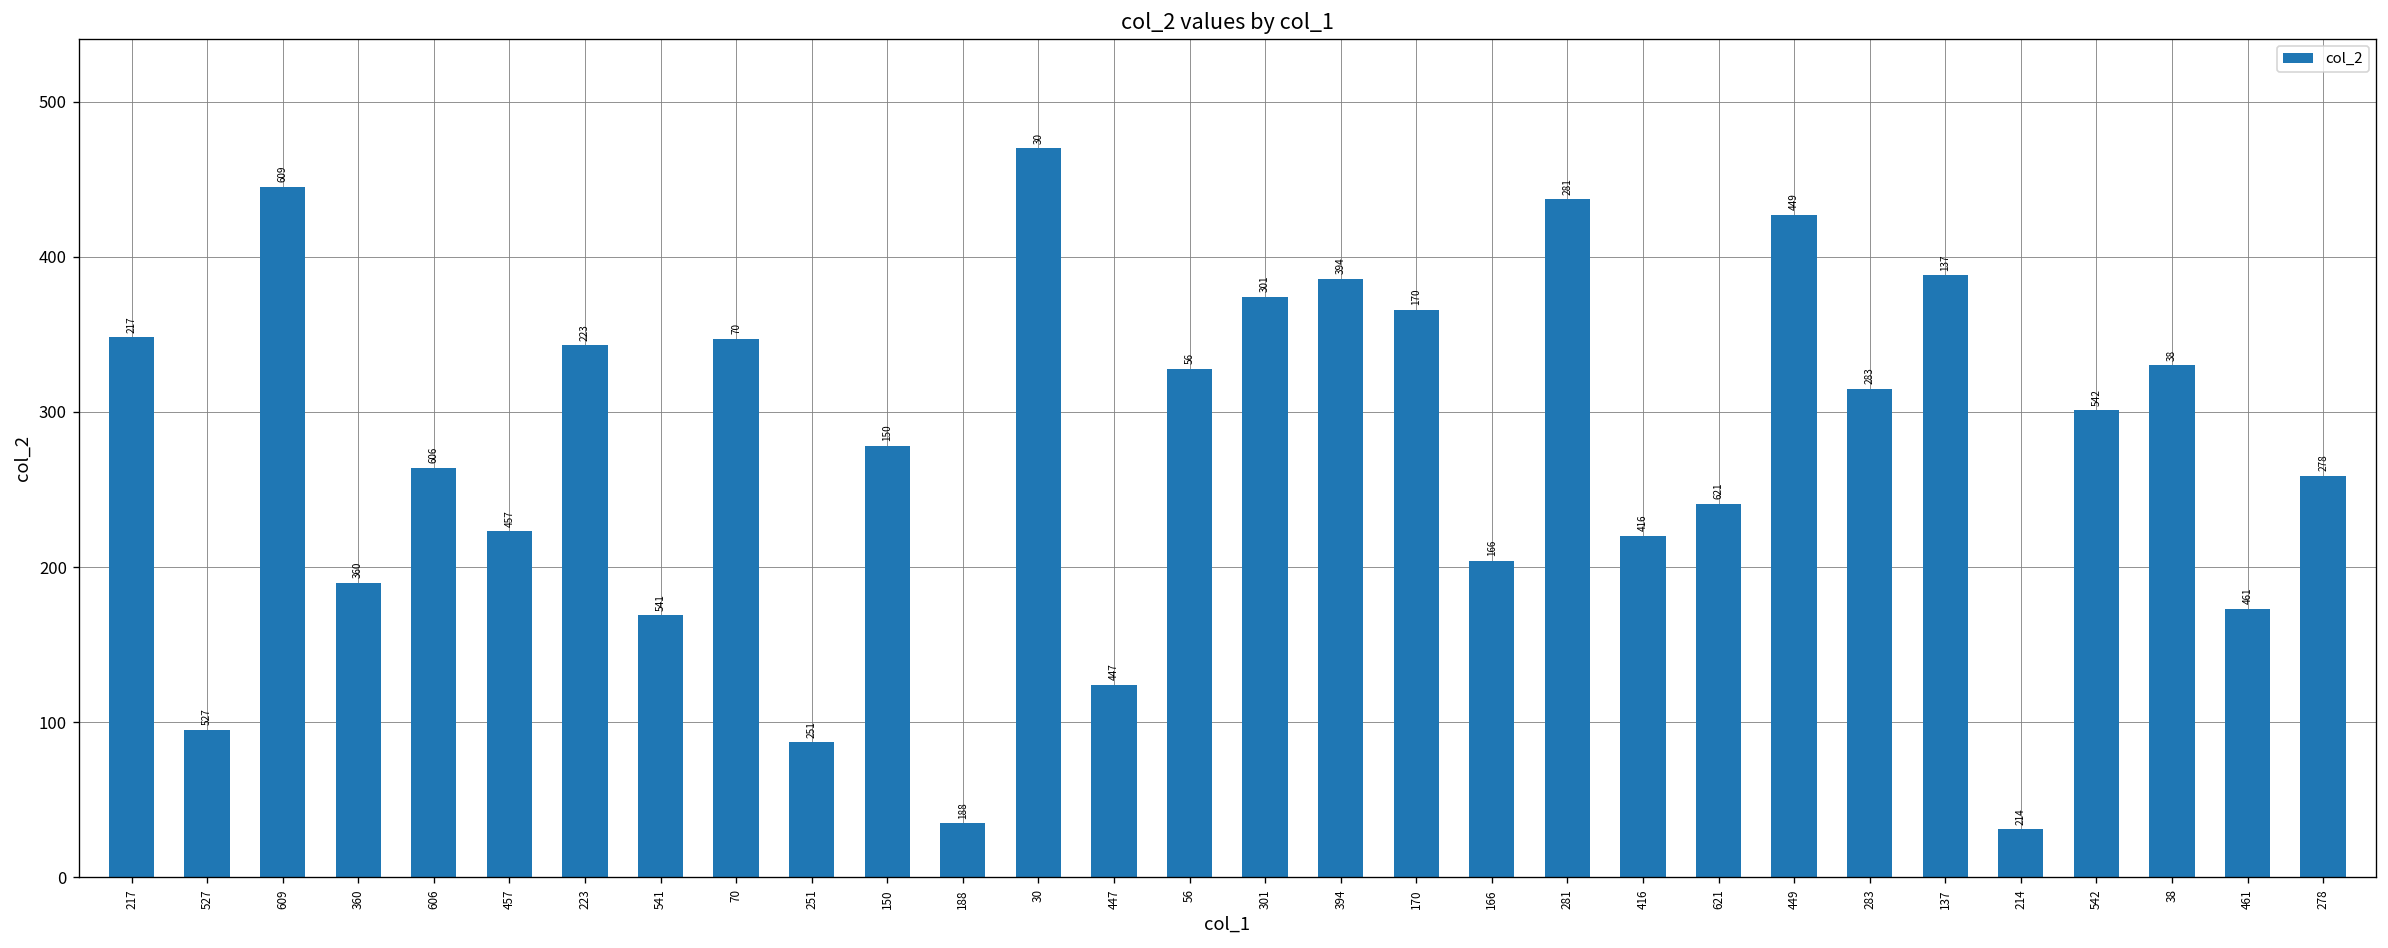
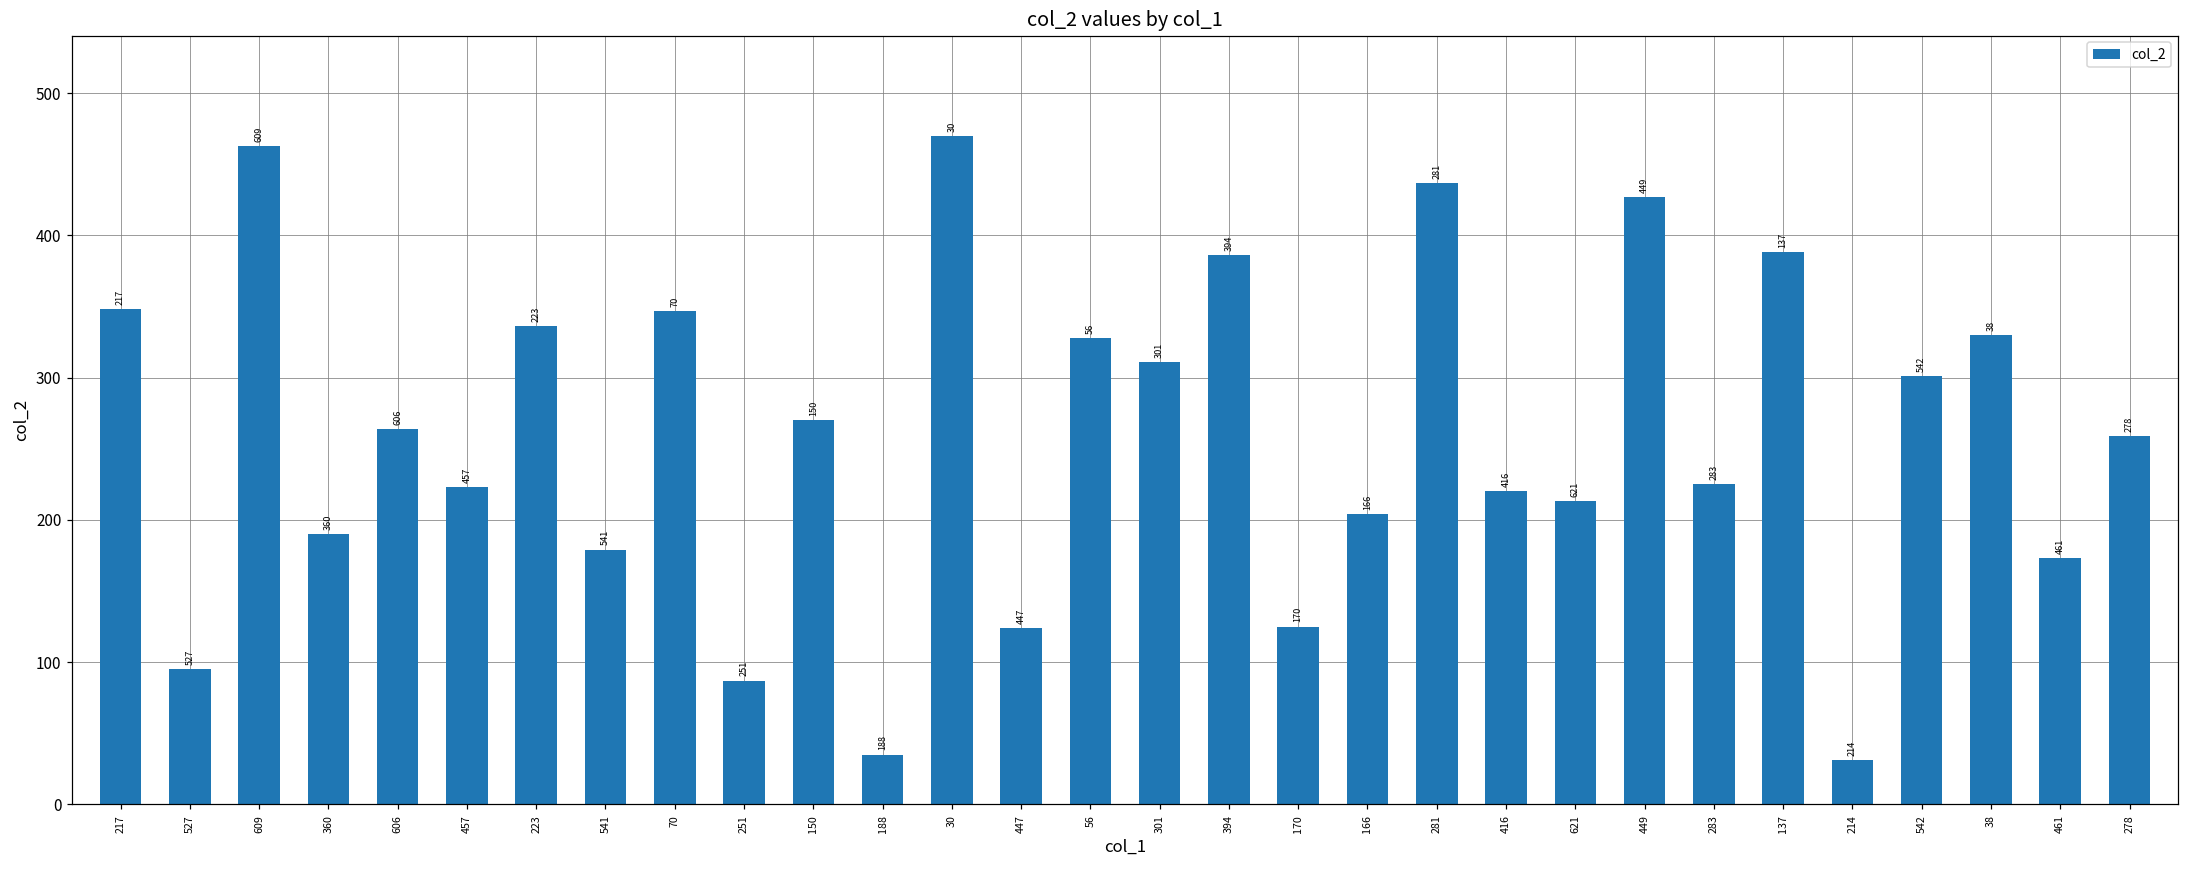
609: 445 -> 463
223: 343 -> 336
541: 169 -> 179
150: 278 -> 270
301: 374 -> 311
170: 366 -> 125
621: 241 -> 213
283: 315 -> 225
